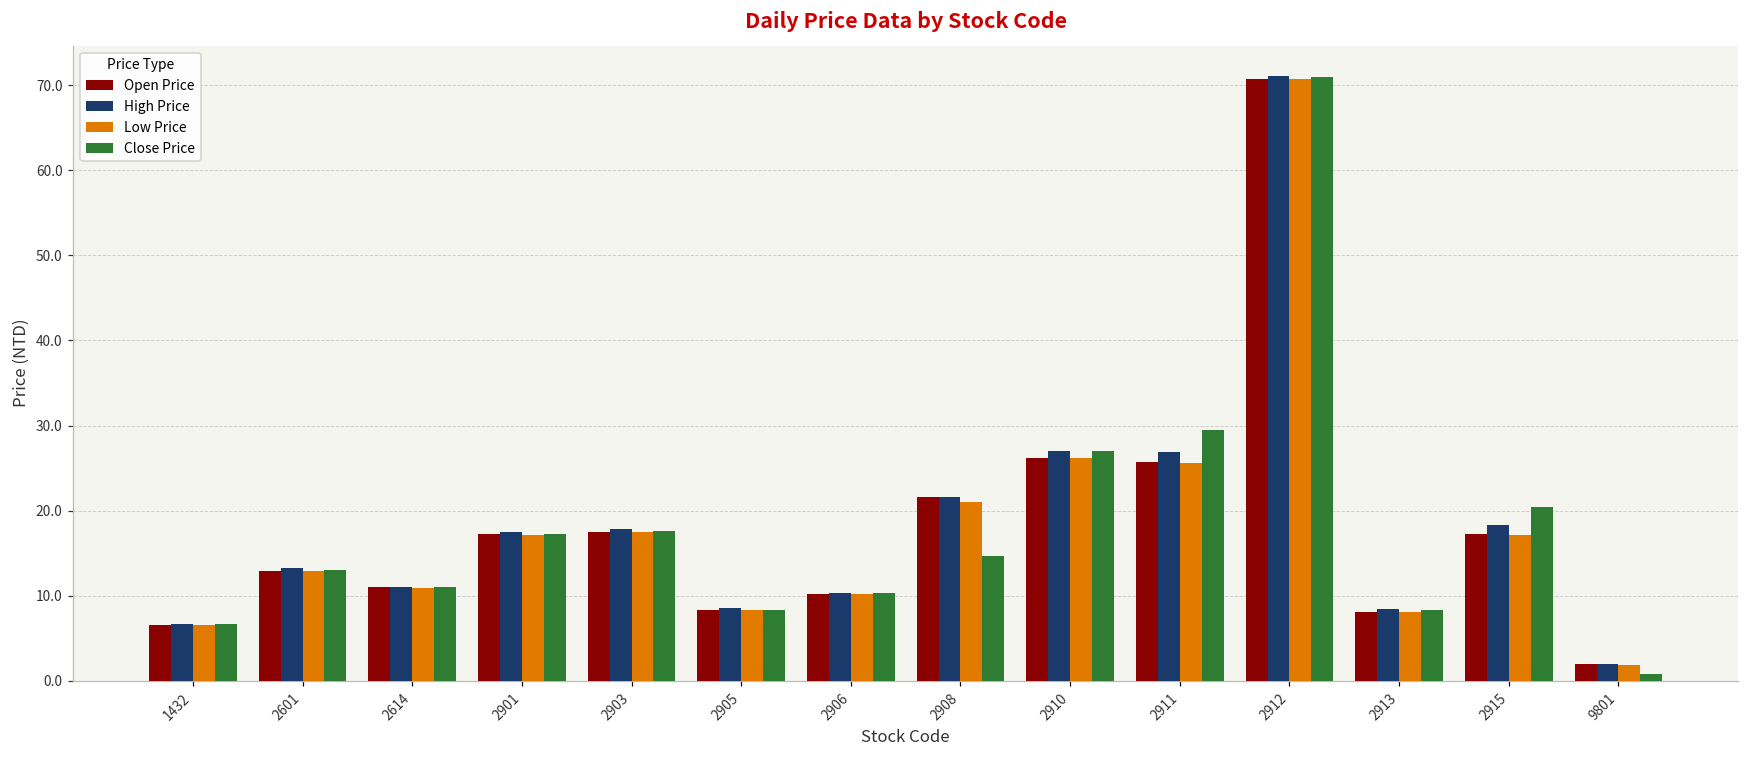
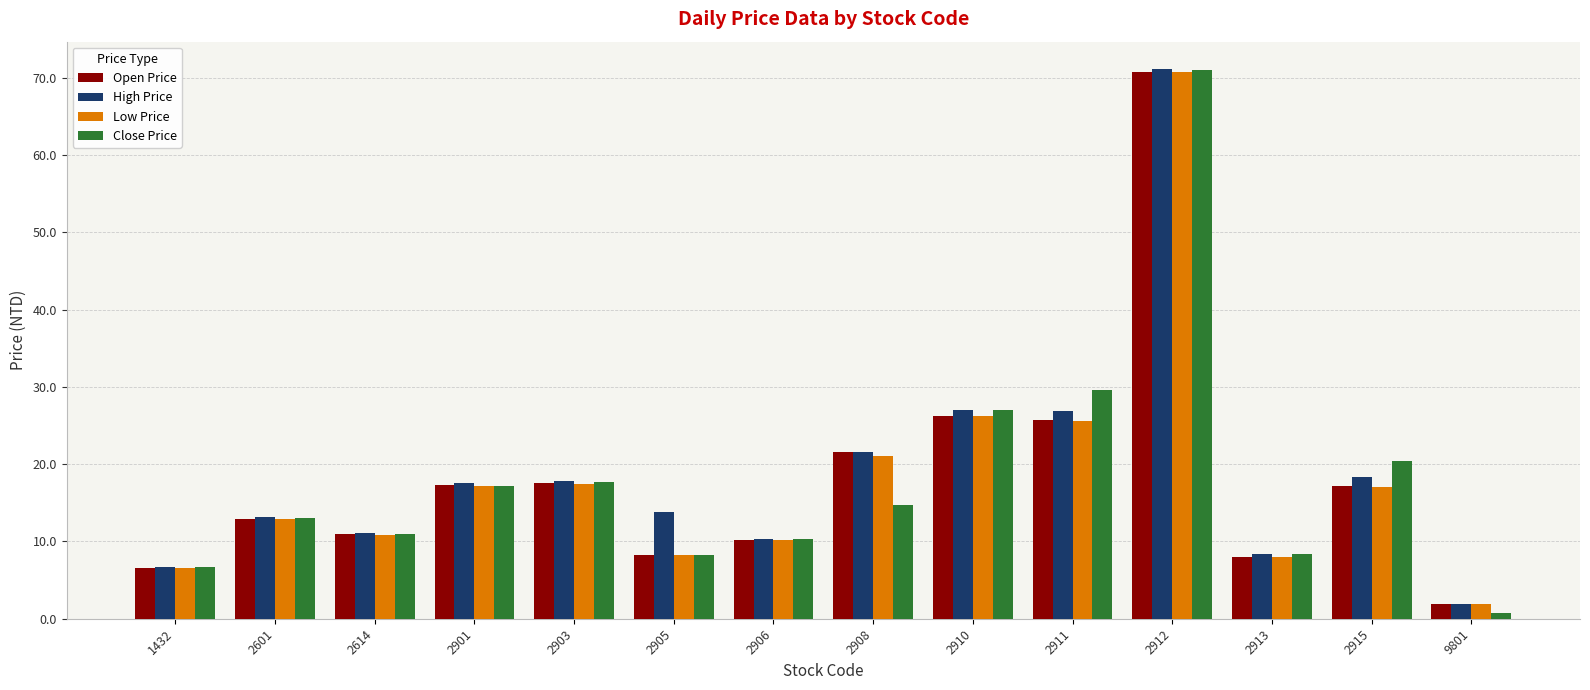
High Price, 2905: 8 -> 14
